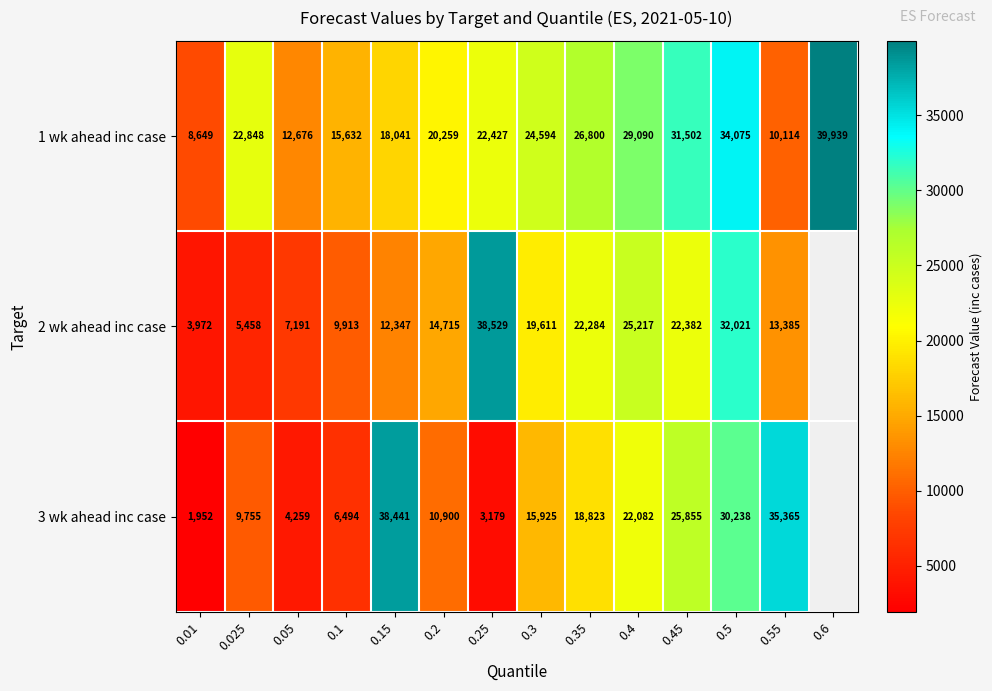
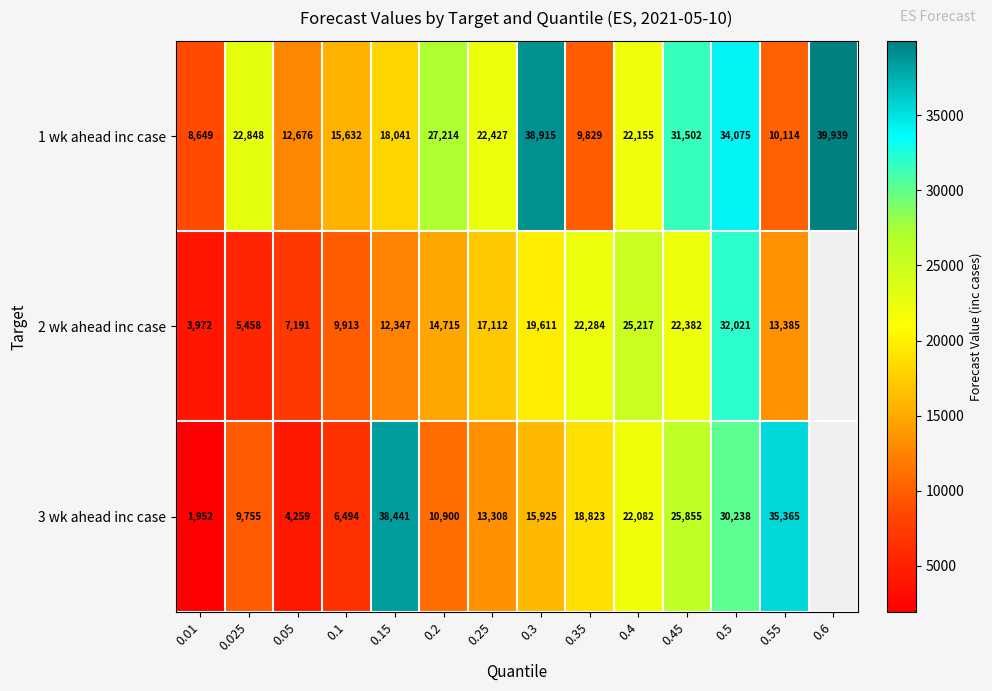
1 wk ahead inc case, 0.2: 20,259 -> 27,214
1 wk ahead inc case, 0.3: 24,594 -> 38,915
1 wk ahead inc case, 0.35: 26,800 -> 9,829
1 wk ahead inc case, 0.4: 29,090 -> 22,155
2 wk ahead inc case, 0.25: 38,529 -> 17,112
3 wk ahead inc case, 0.25: 3,179 -> 13,308
